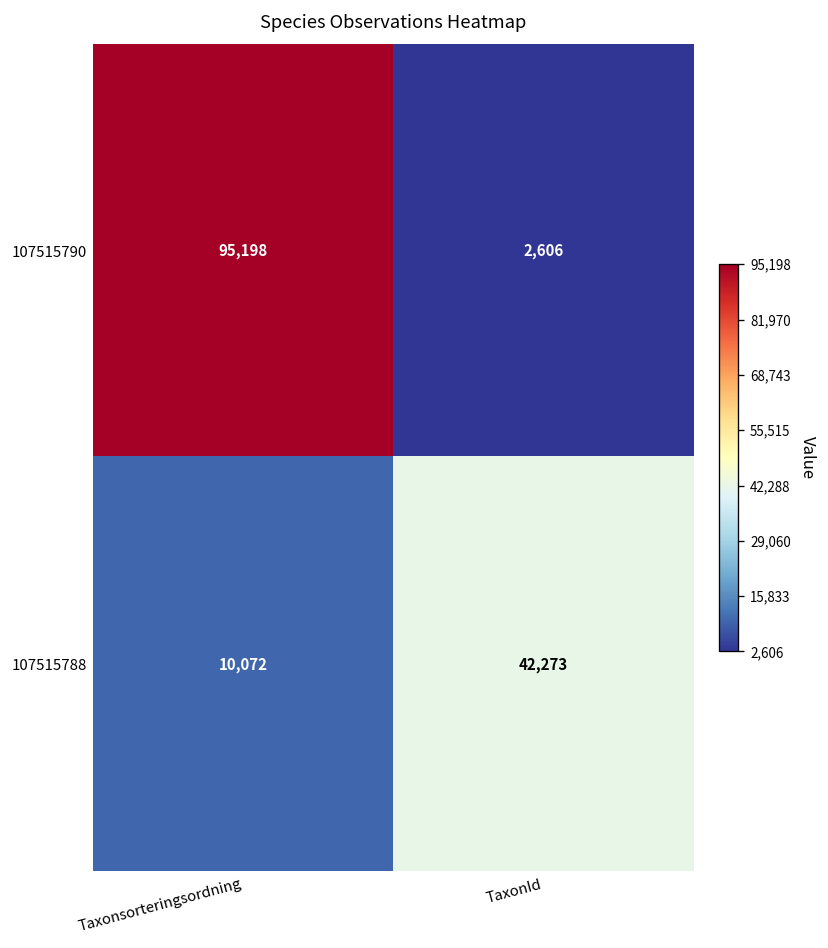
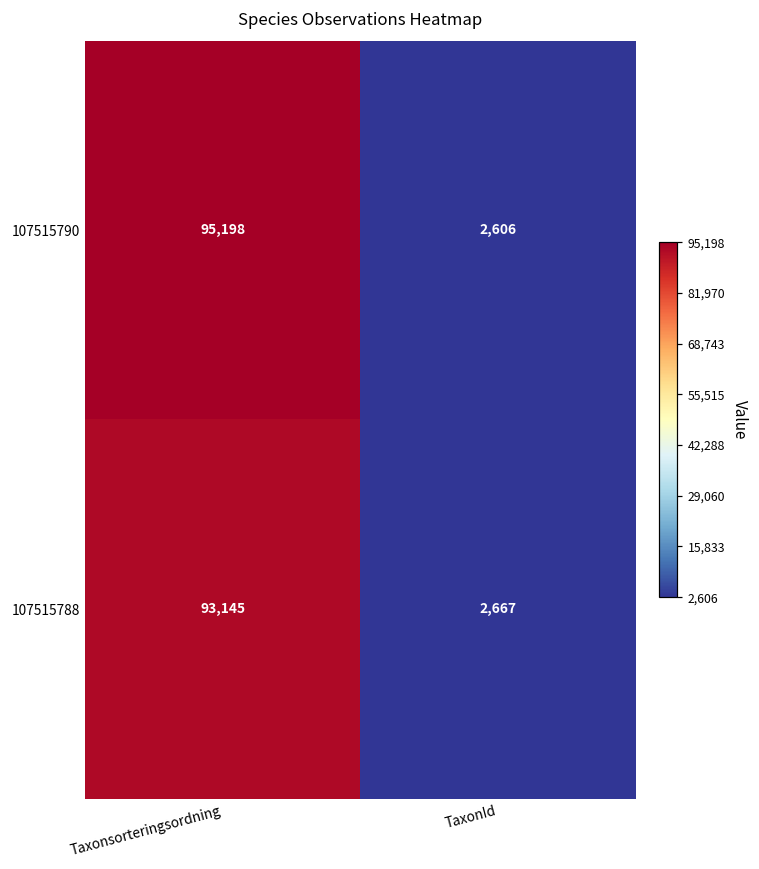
107515788, Taxonsorteringsordning: 10,072 -> 93,145
107515788, TaxonId: 42,273 -> 2,667
